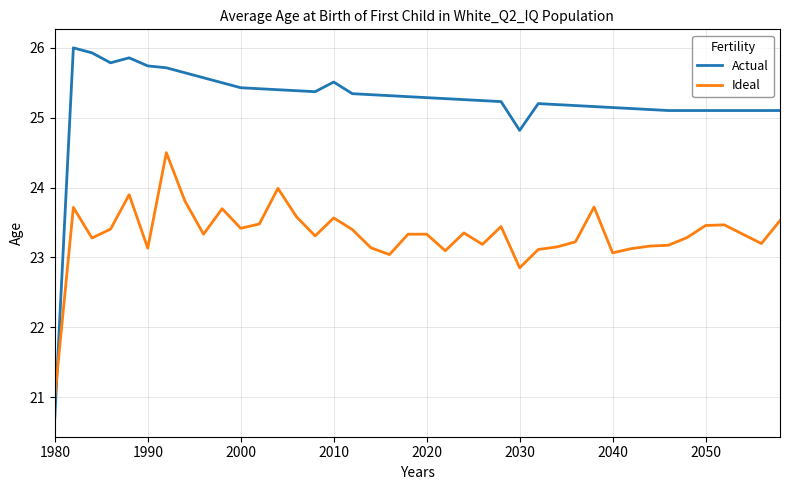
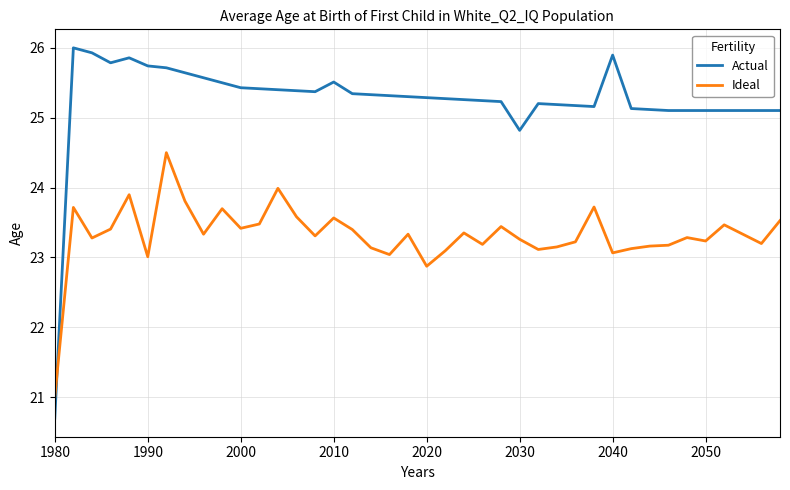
Ideal, 1990: 23.1 -> 23.0
Ideal, 2020: 23.3 -> 22.9
Ideal, 2030: 22.9 -> 23.3
Actual, 2040: 25.1 -> 25.9
Ideal, 2050: 23.5 -> 23.2
